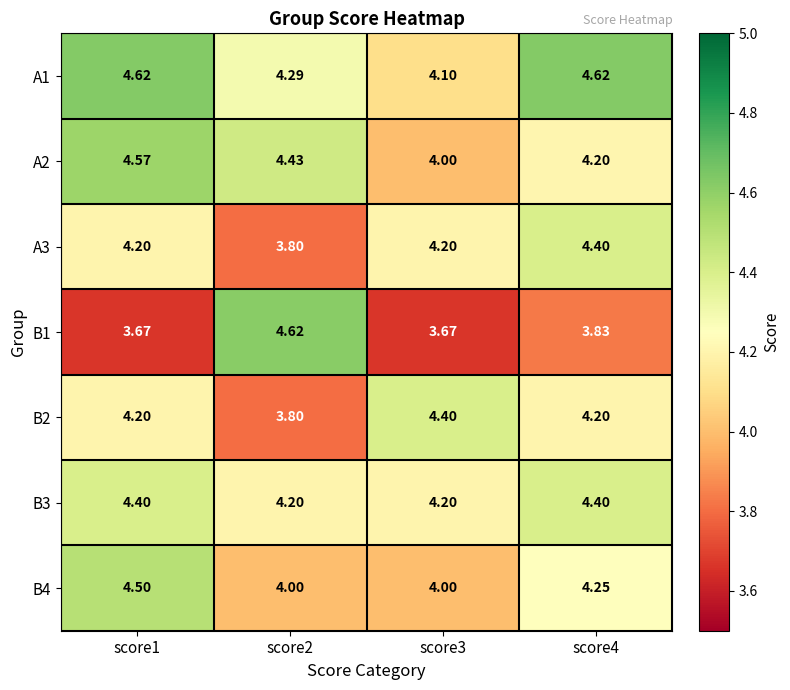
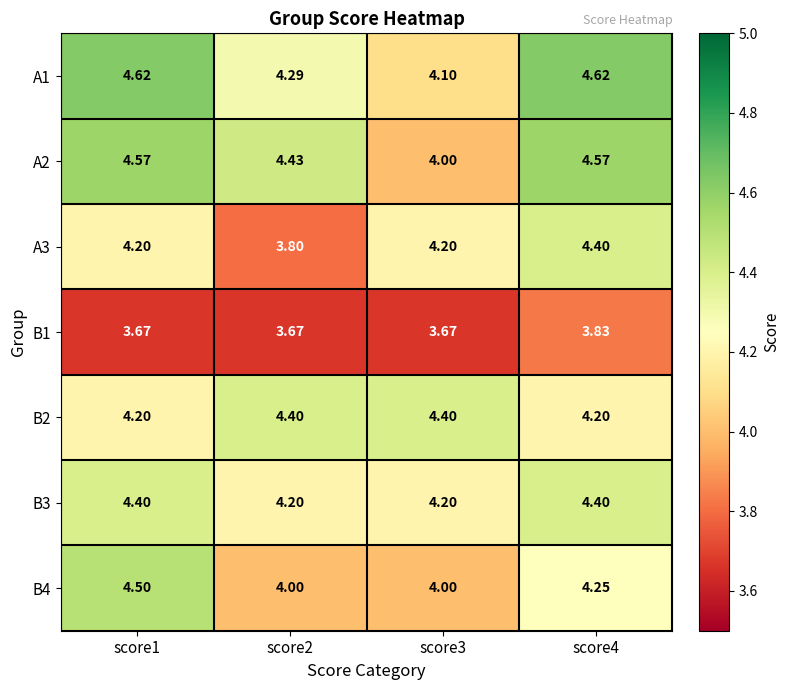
A2, score4: 4.20 -> 4.57
B1, score2: 4.62 -> 3.67
B2, score2: 3.80 -> 4.40
